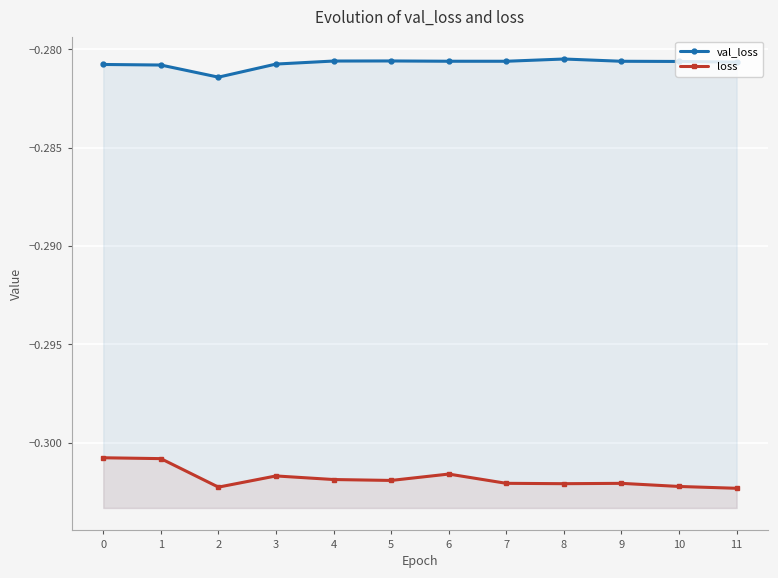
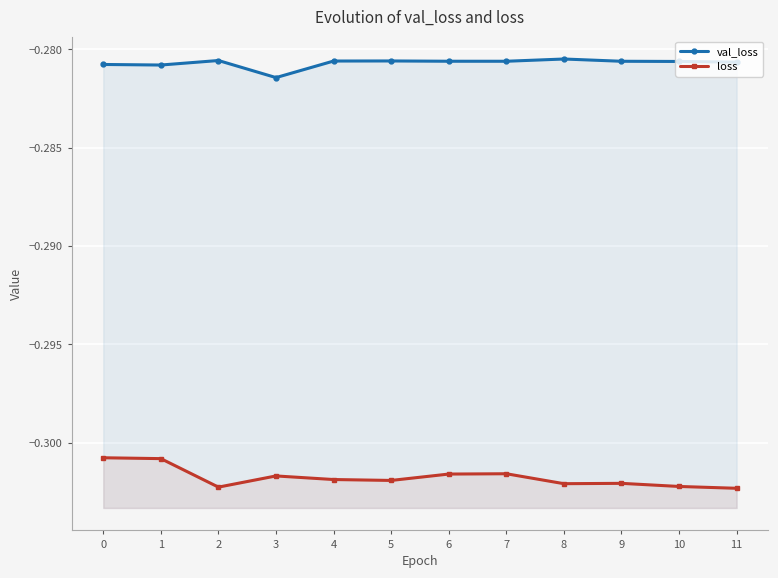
val_loss, 2: -0.2814 -> -0.2806
val_loss, 3: -0.2808 -> -0.2814
loss, 7: -0.3021 -> -0.3016
